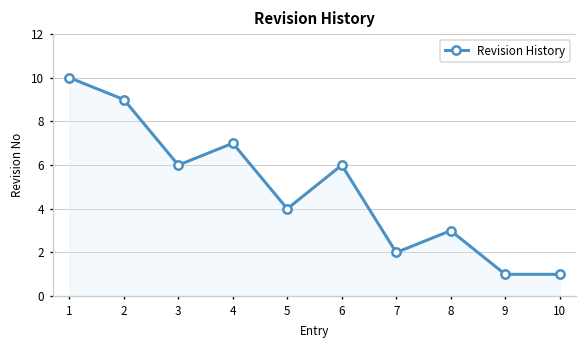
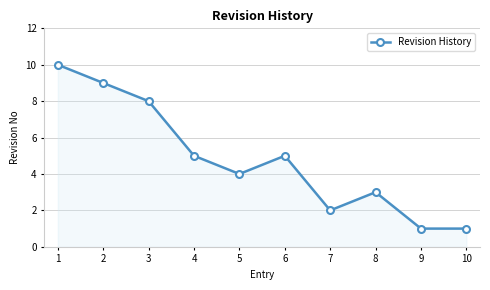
3: 6 -> 8
4: 7 -> 5
6: 6 -> 5
